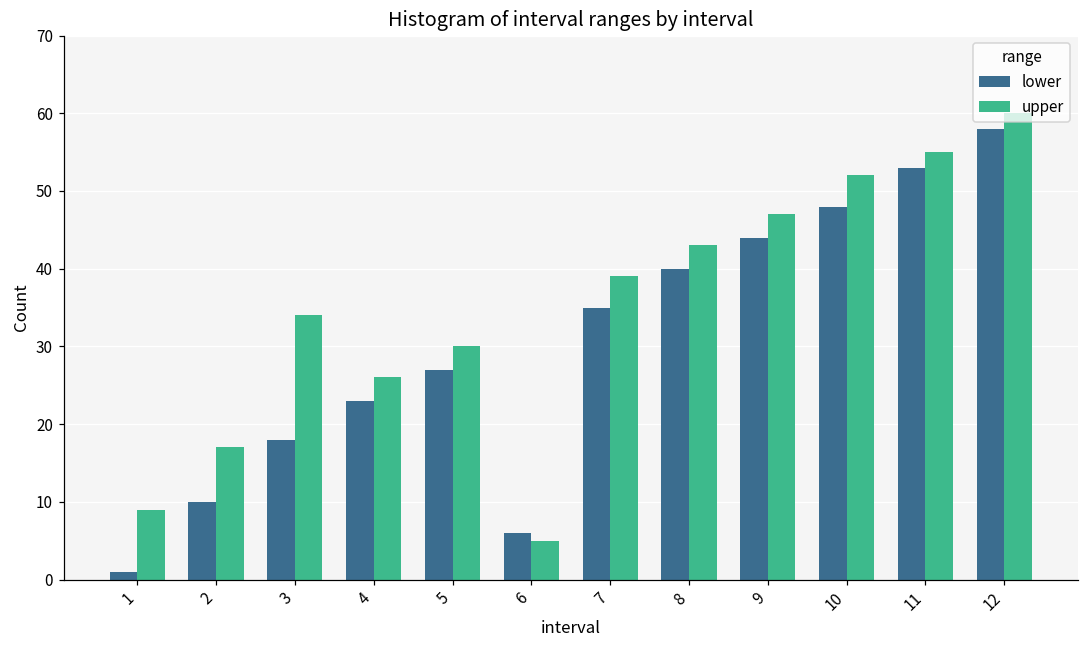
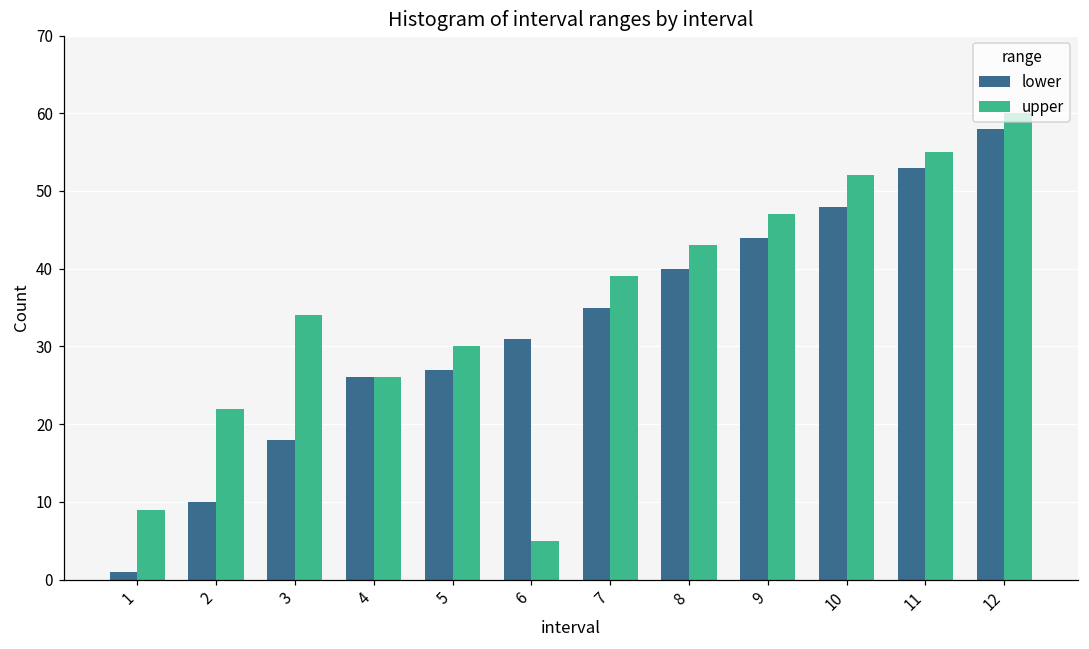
upper, 2: 17 -> 22
lower, 4: 23 -> 26
lower, 6: 6 -> 31
